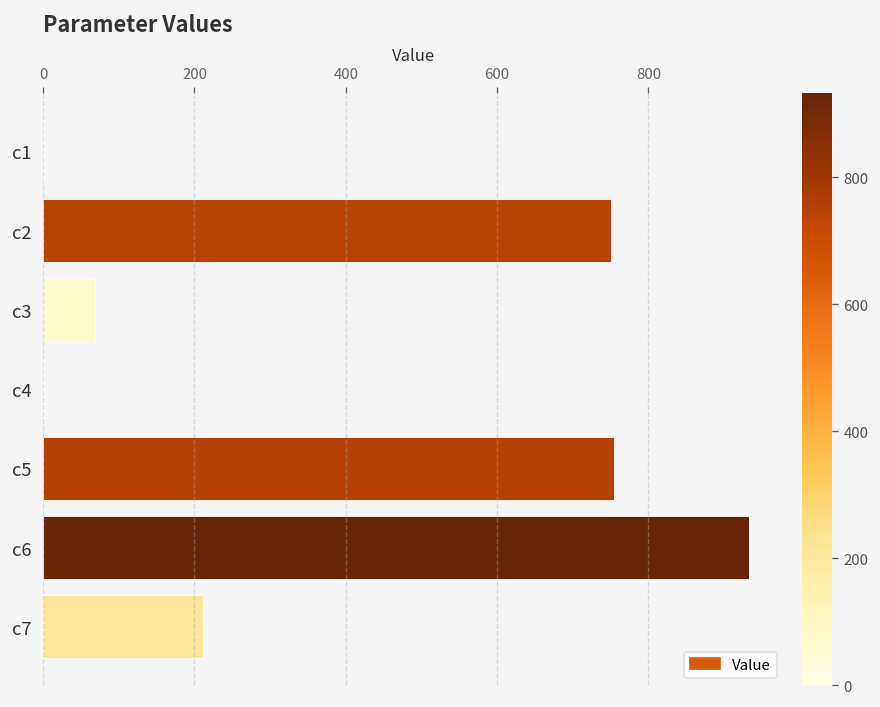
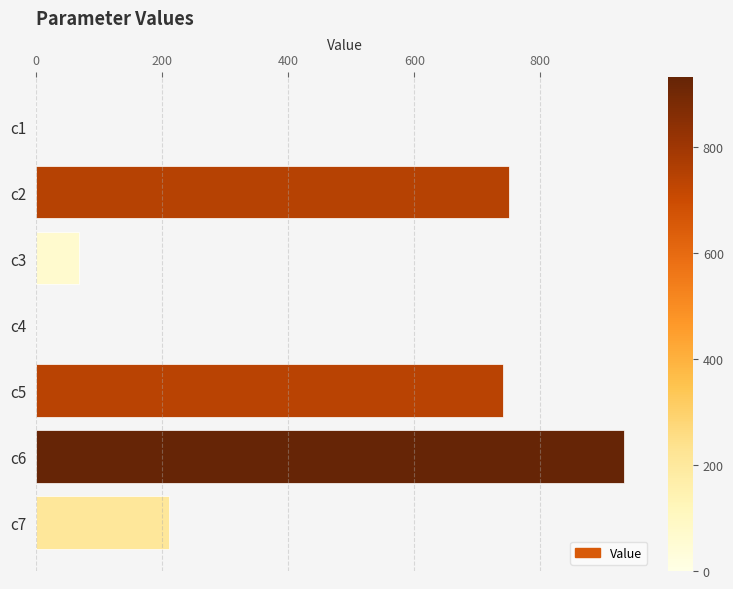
c5: 750 -> 740
